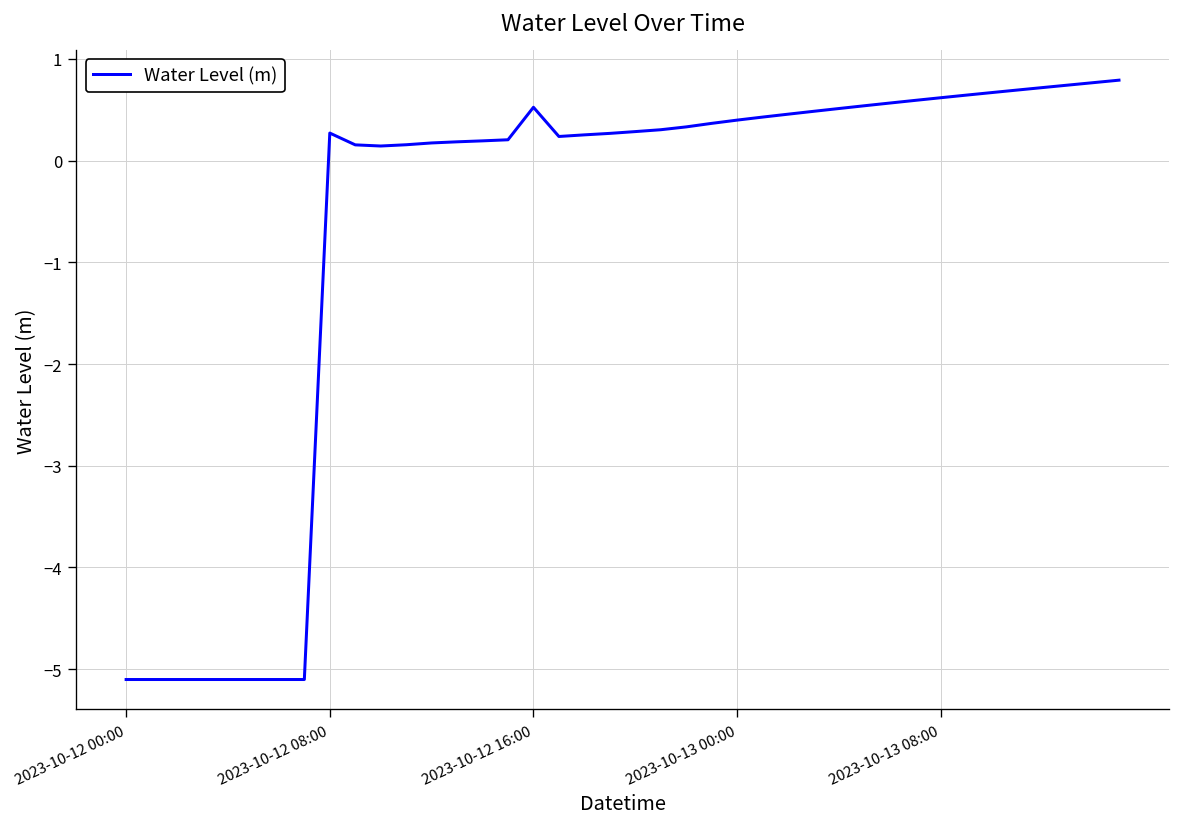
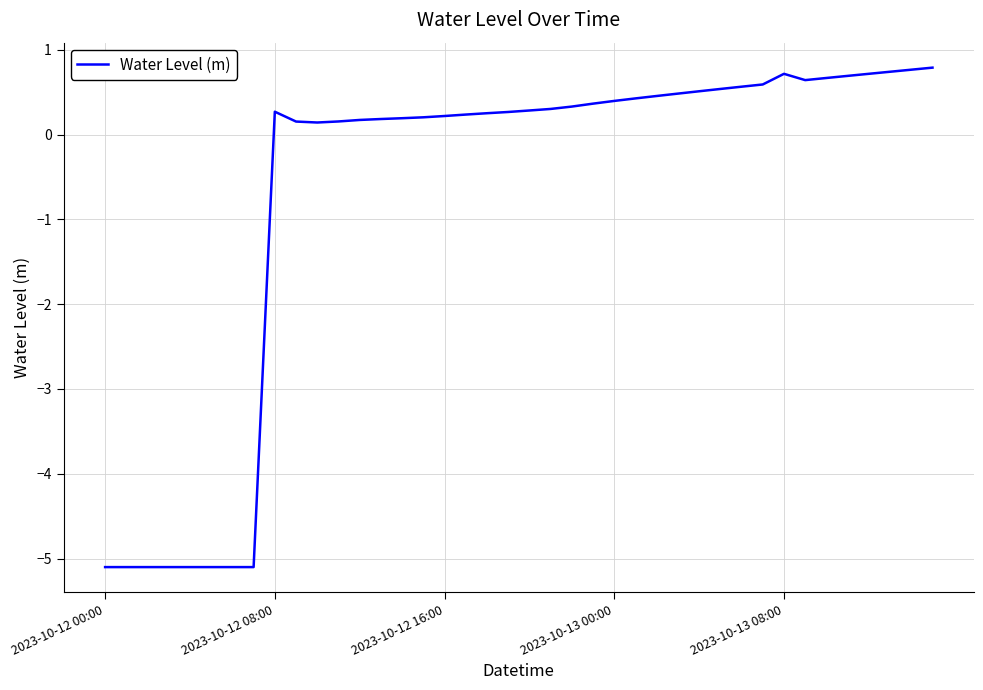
2023-10-12 16:00: 0.5 -> 0.2
2023-10-13 08:00: 0.6 -> 0.7
